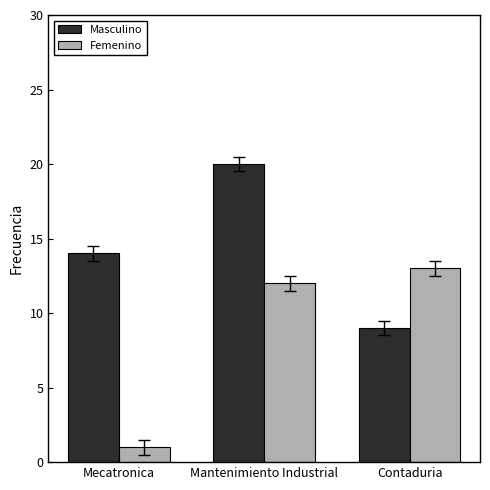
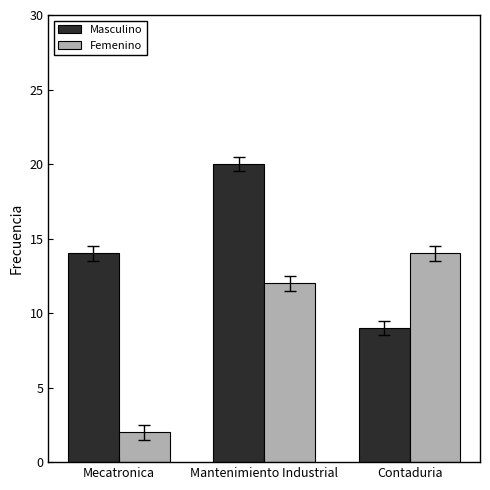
Femenino, Mecatronica: 1 -> 2
Femenino, Contaduria: 13 -> 14
